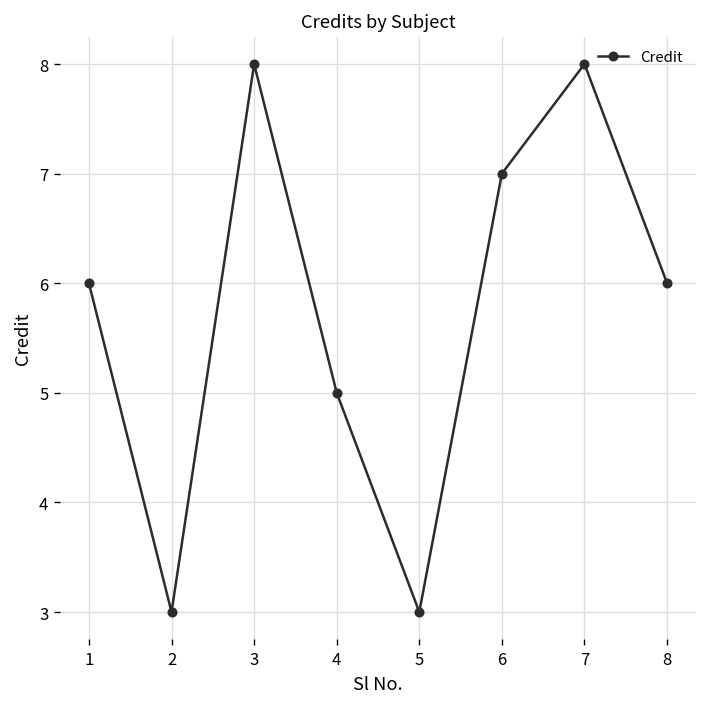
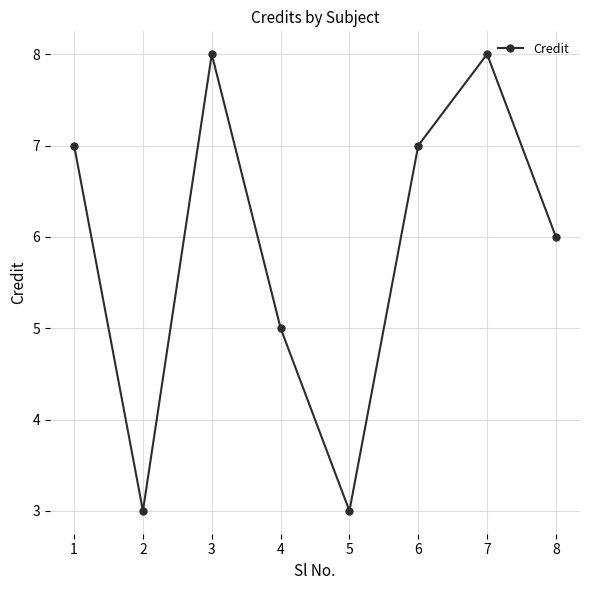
1: 6 -> 7
